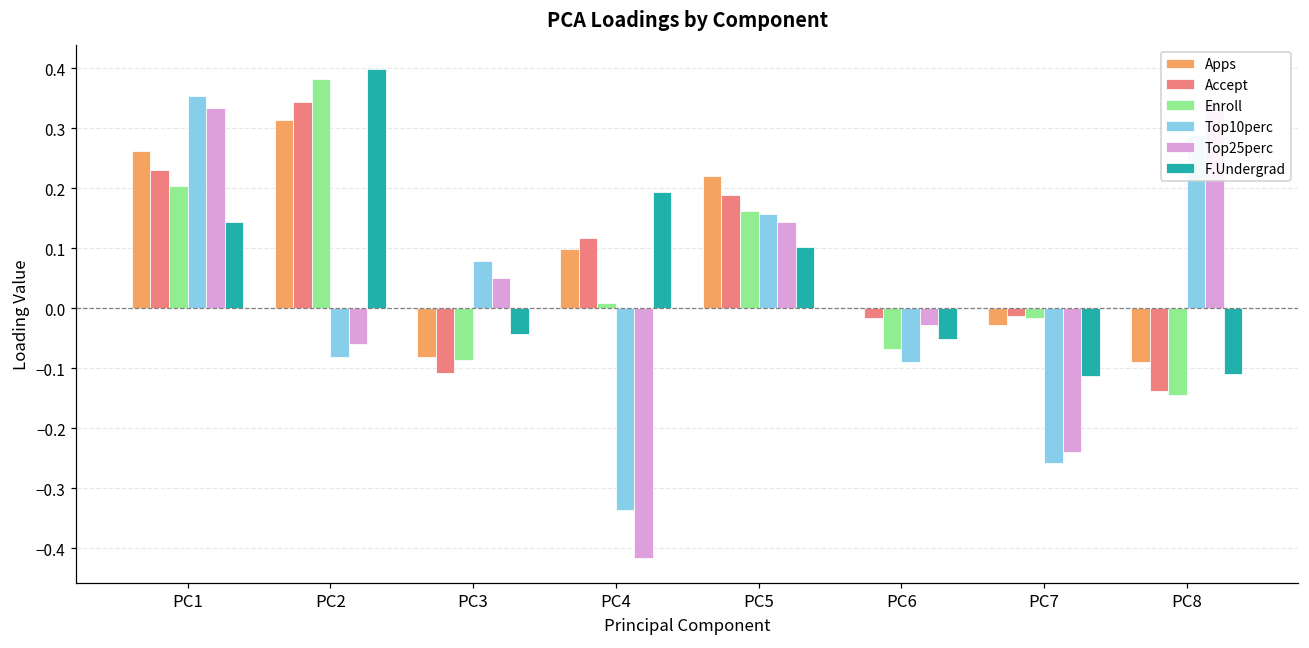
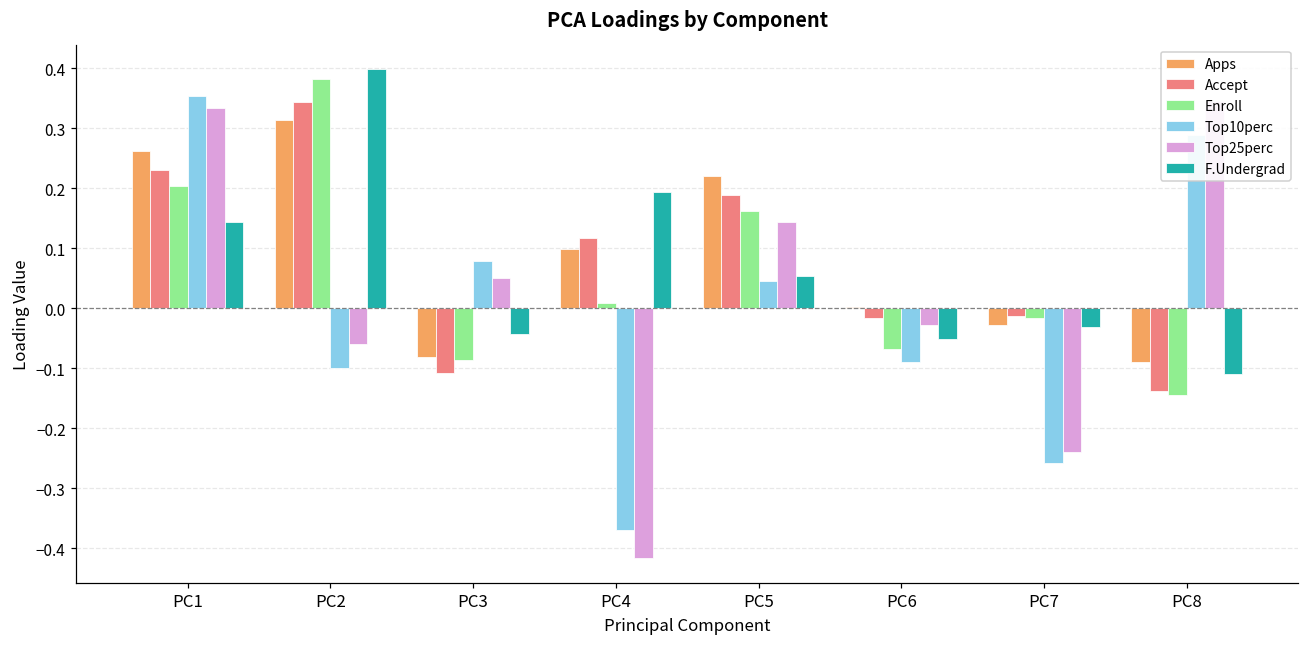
Top10perc, PC2: -0.08 -> -0.10
Top10perc, PC4: -0.34 -> -0.37
Top10perc, PC5: 0.16 -> 0.05
F.Undergrad, PC5: 0.10 -> 0.05
F.Undergrad, PC7: -0.11 -> -0.03
